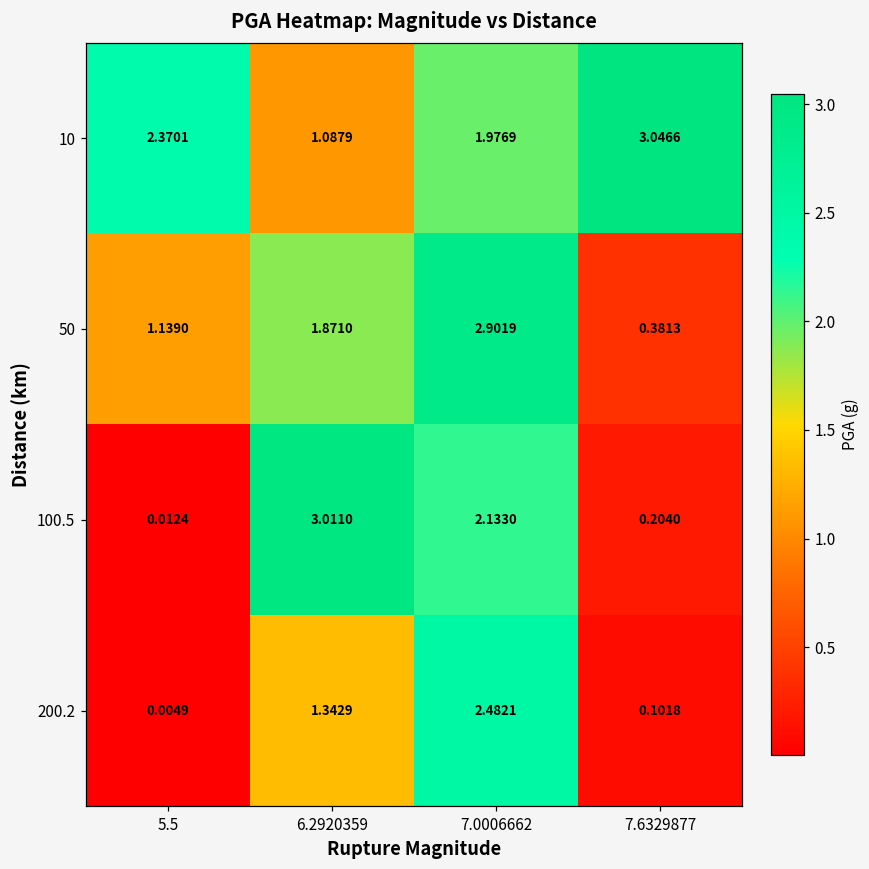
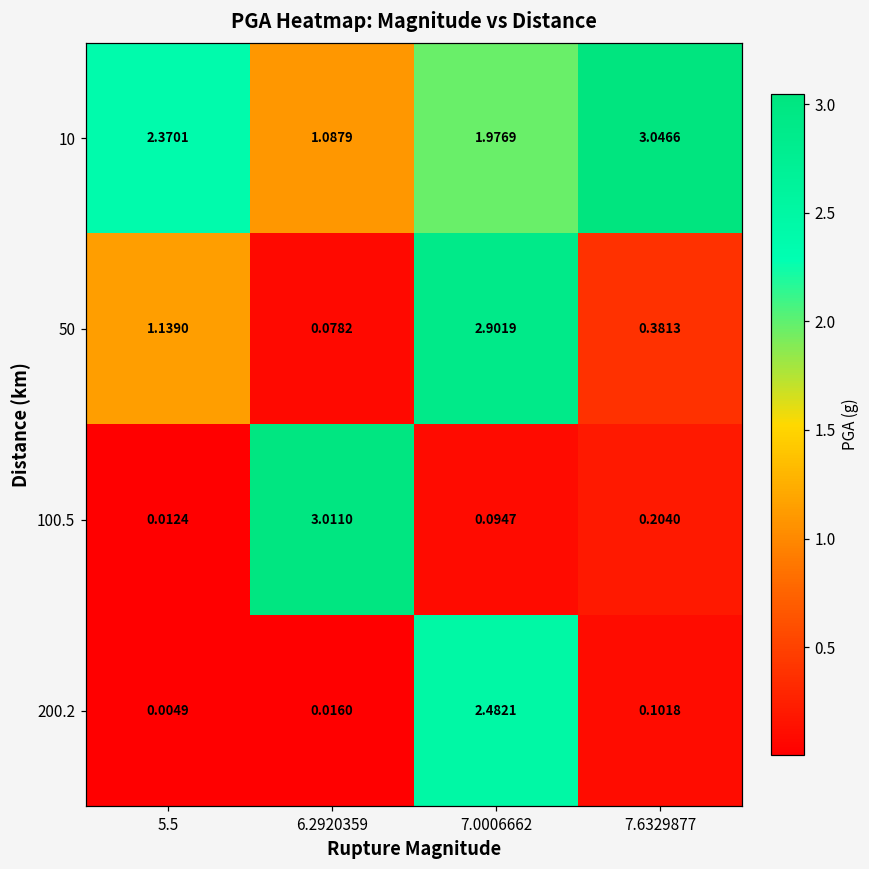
50, 6.2920359: 1.8710 -> 0.0782
100.5, 7.0006662: 2.1330 -> 0.0947
200.2, 6.2920359: 1.3429 -> 0.0160
